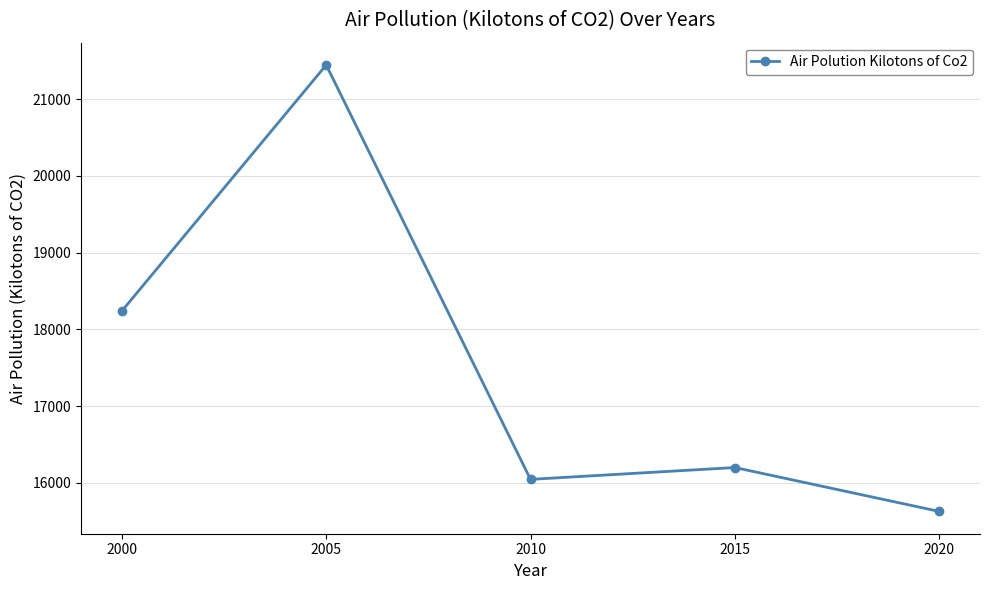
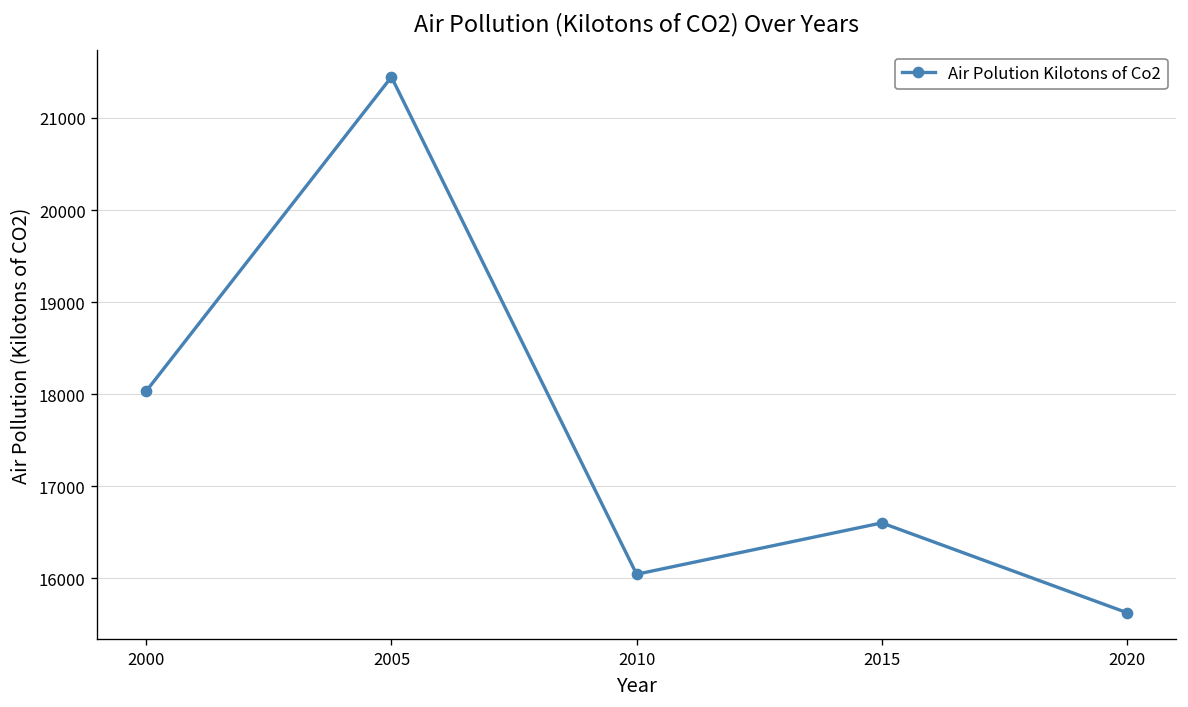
2000: 18200 -> 18000
2015: 16200 -> 16600
